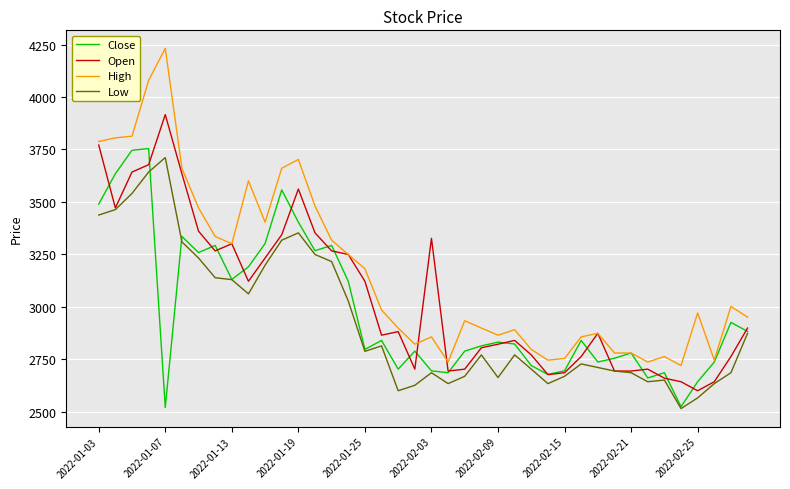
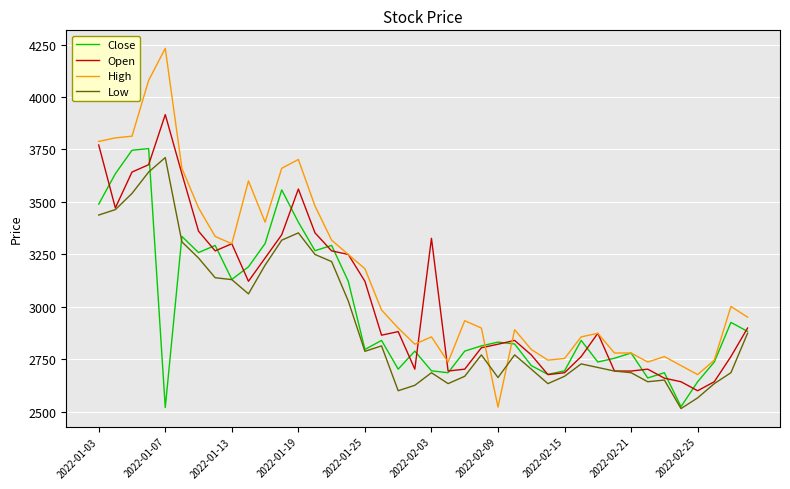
High, 2022-02-09: 2860 -> 2520
High, 2022-02-25: 2970 -> 2680
